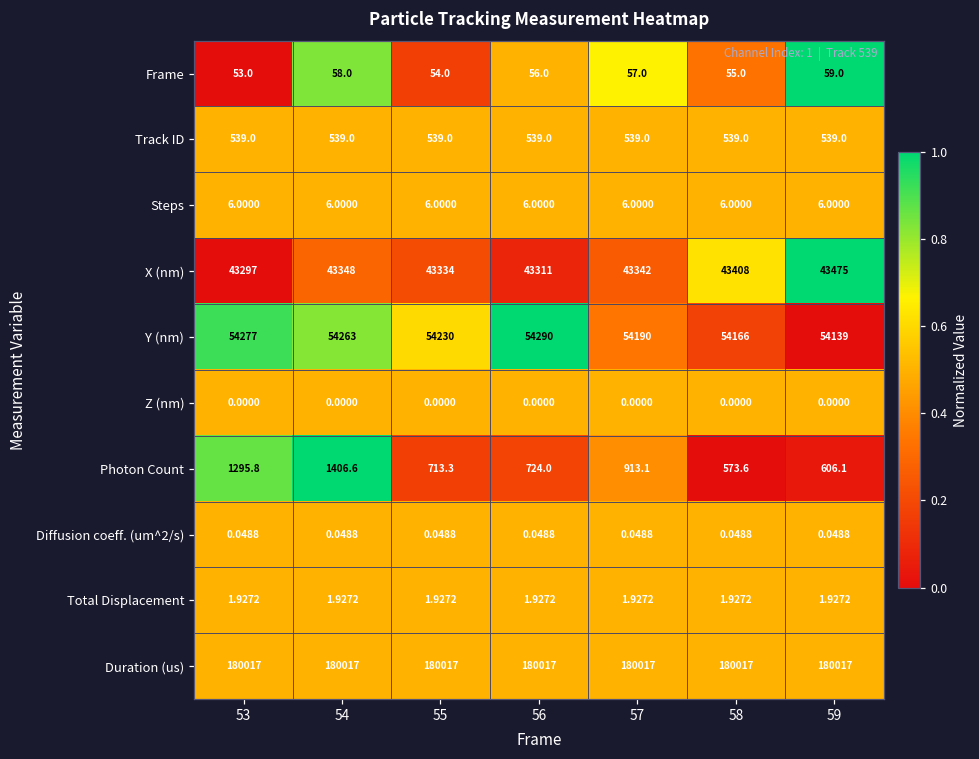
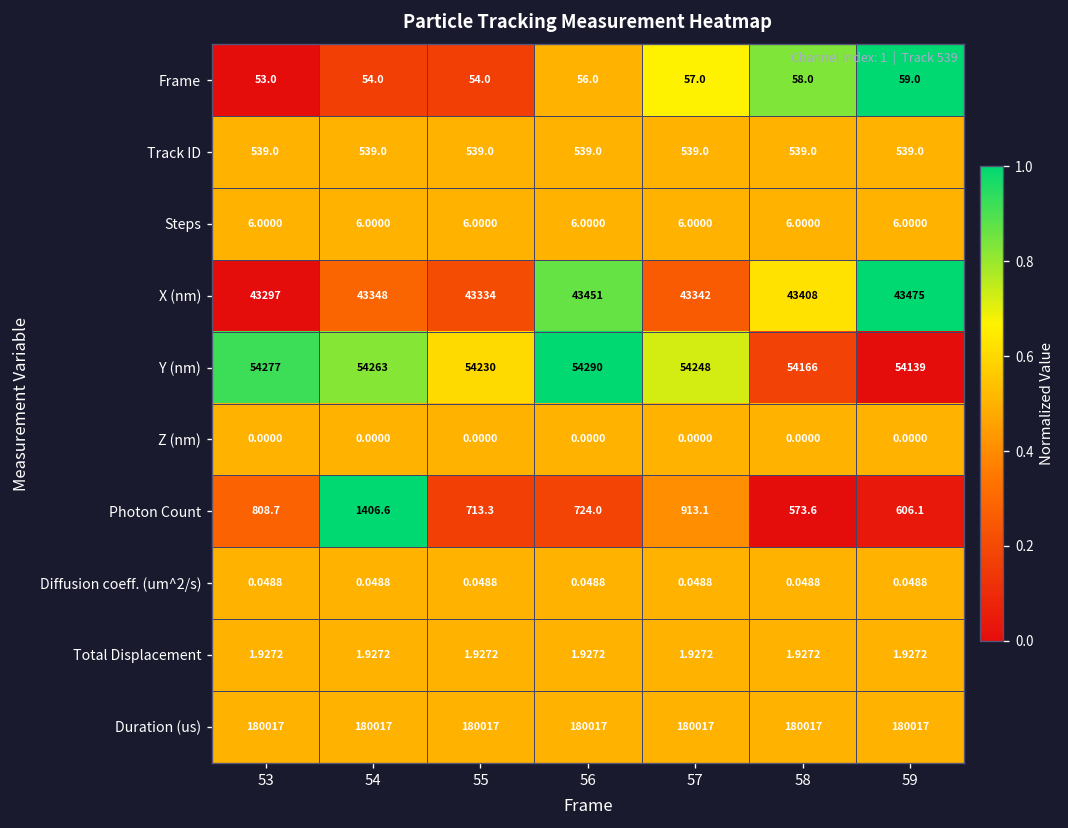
Frame, 54: 58.0 -> 54.0
Frame, 58: 55.0 -> 58.0
X (nm), 56: 43311 -> 43451
Y (nm), 57: 54190 -> 54248
Photon Count, 53: 1295.8 -> 808.7
